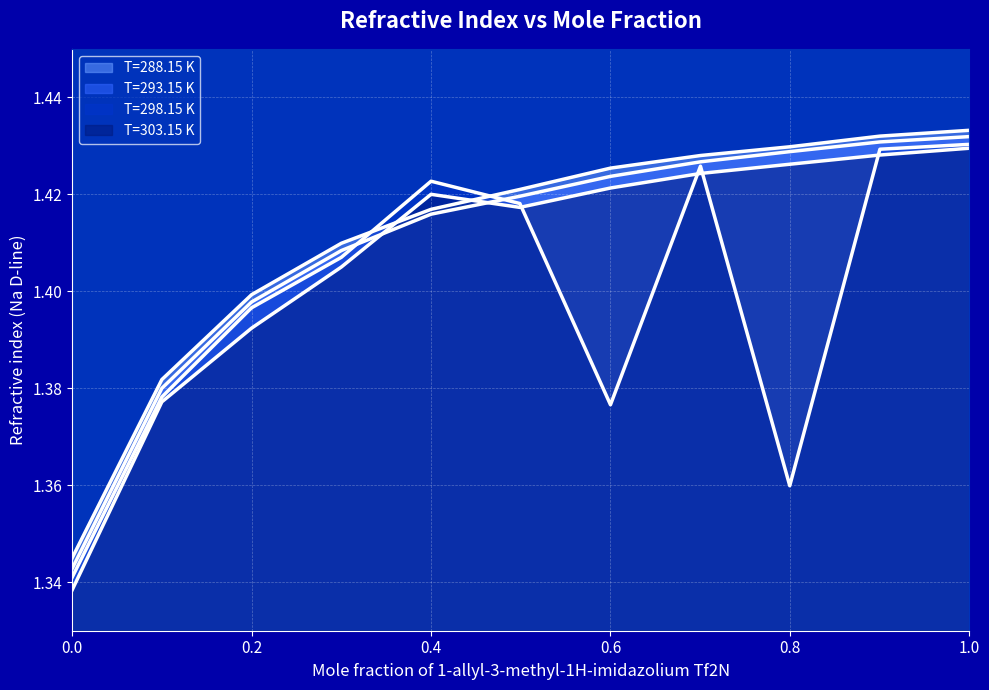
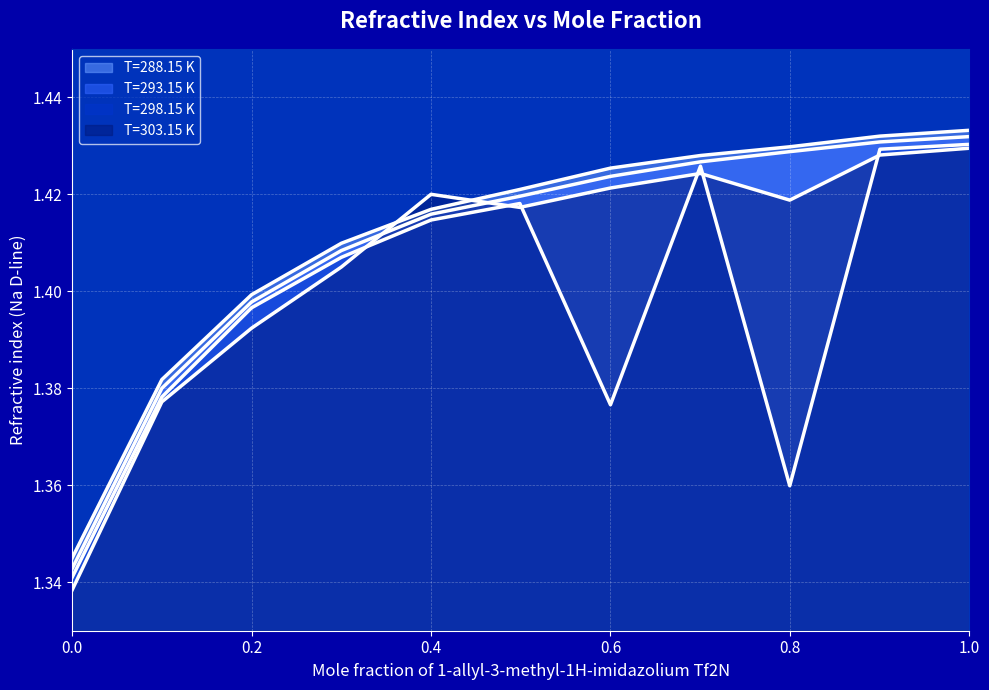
T=298.15 K, 0.4: 1.423 -> 1.415
T=303.15 K, 0.8: 1.426 -> 1.419
